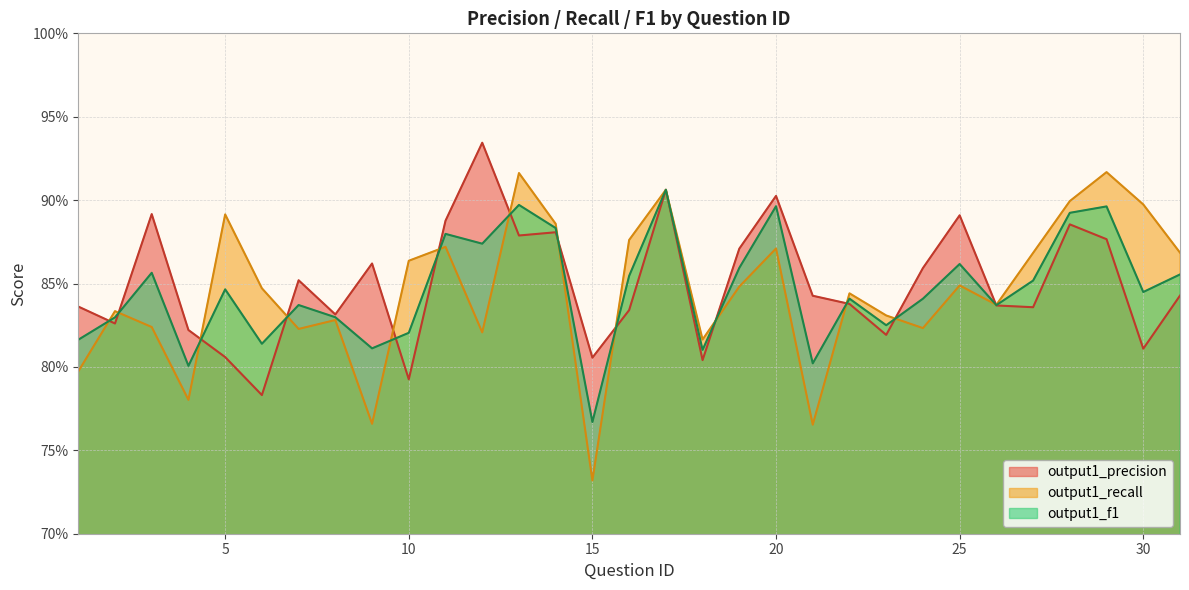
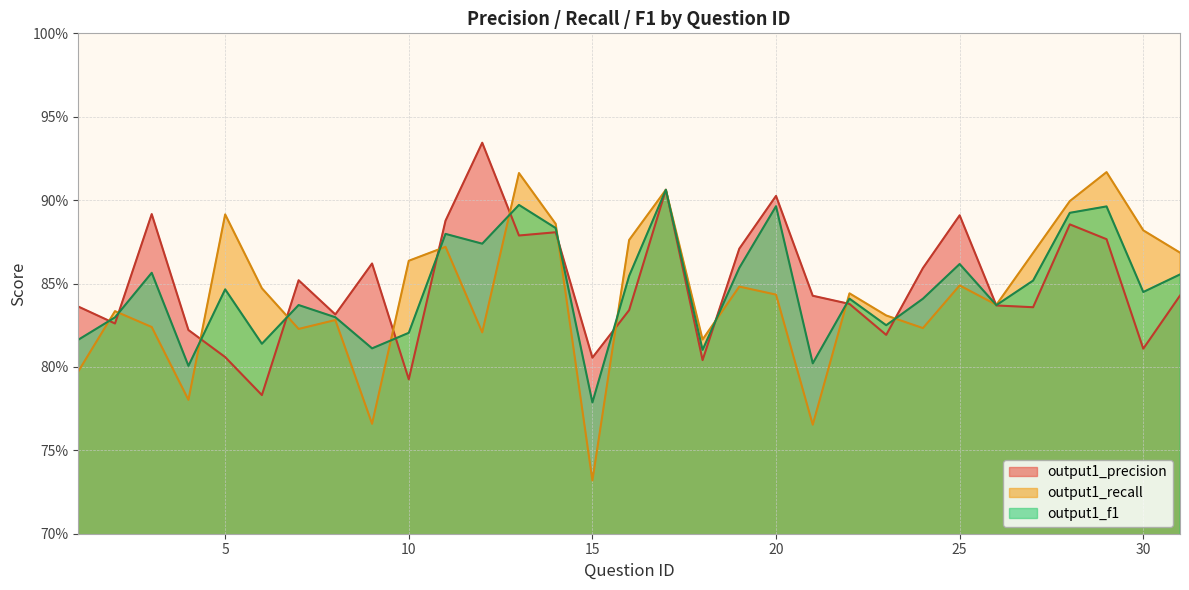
output1_f1, 15: 76.7% -> 77.9%
output1_recall, 20: 87.1% -> 84.3%
output1_recall, 30: 89.7% -> 88.2%
